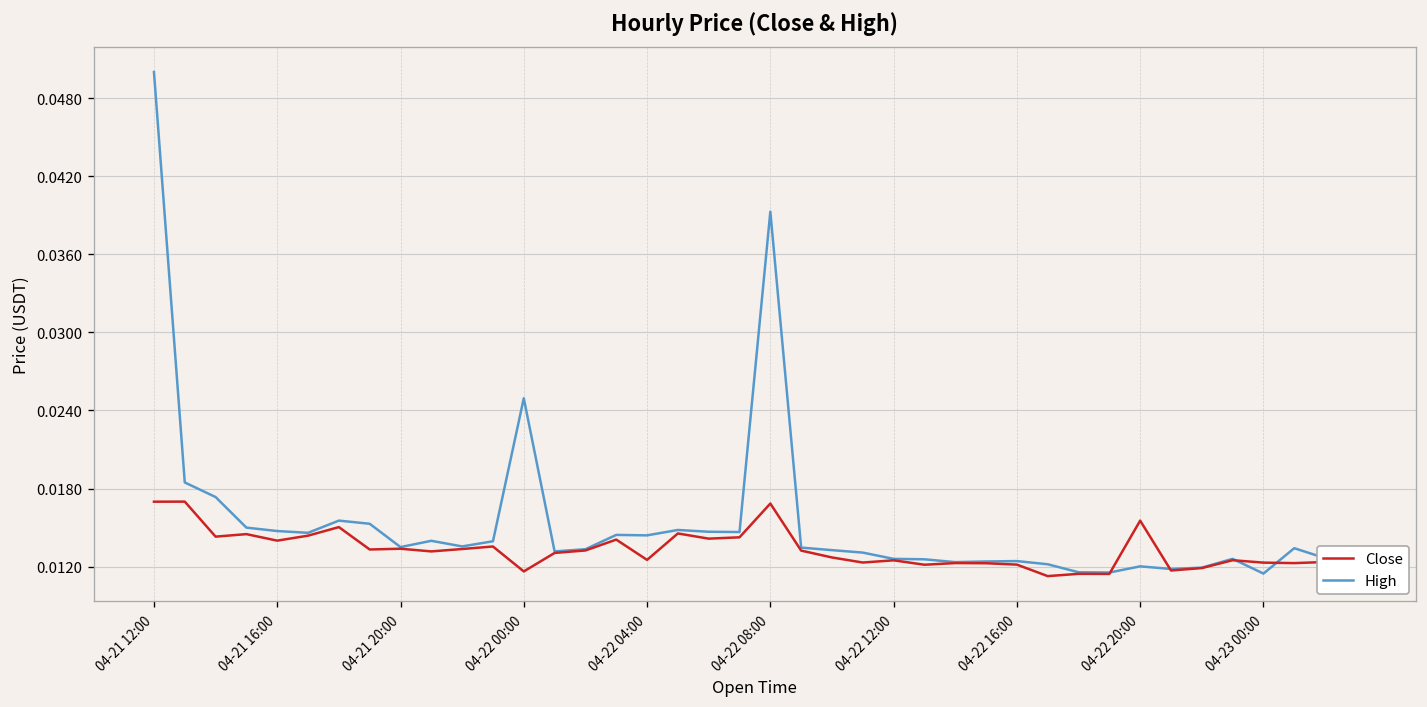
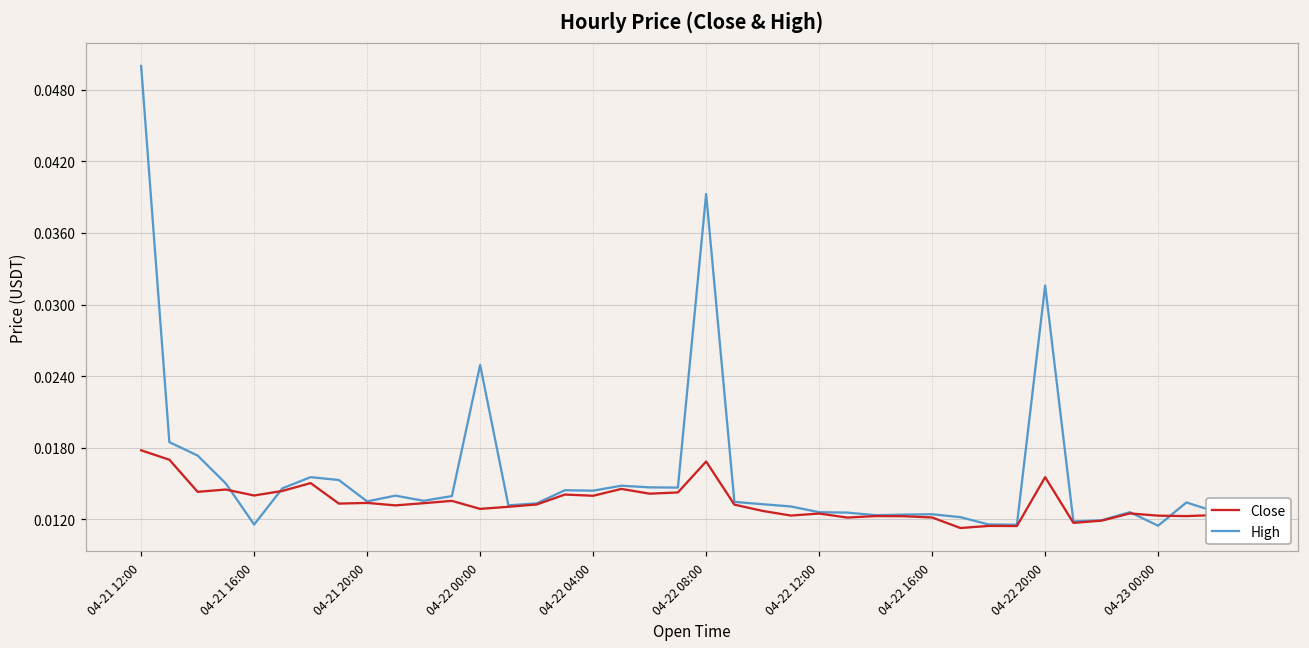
Close, 04-21 12:00: 0.0170 -> 0.0178
High, 04-21 16:00: 0.0147 -> 0.0116
Close, 04-22 00:00: 0.0116 -> 0.0129
Close, 04-22 04:00: 0.0125 -> 0.0140
High, 04-22 20:00: 0.0120 -> 0.0316
